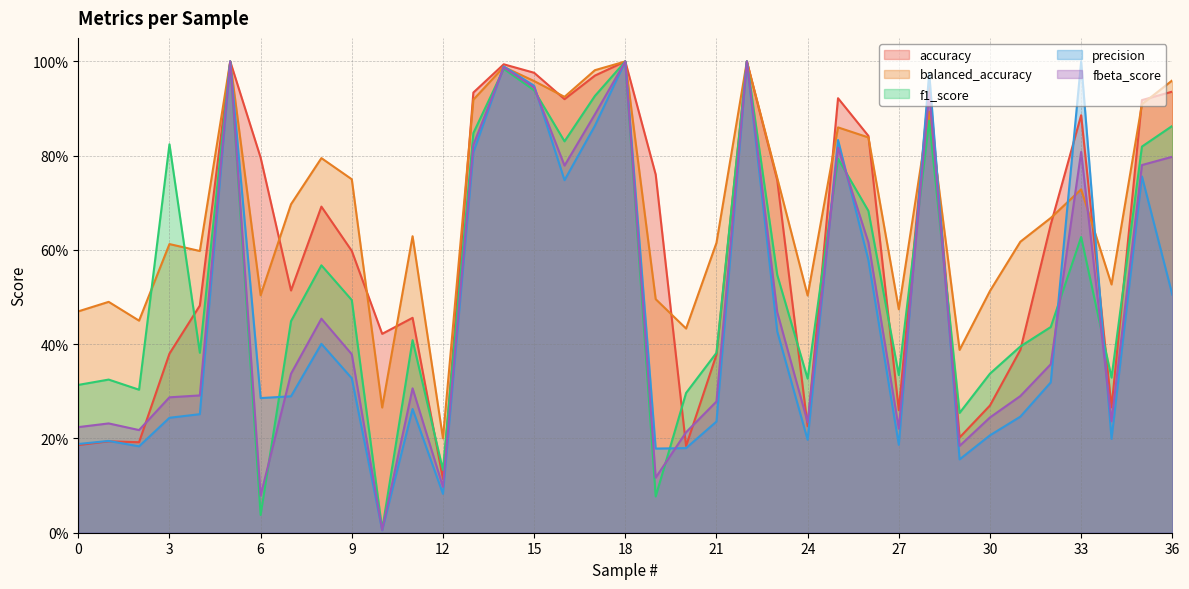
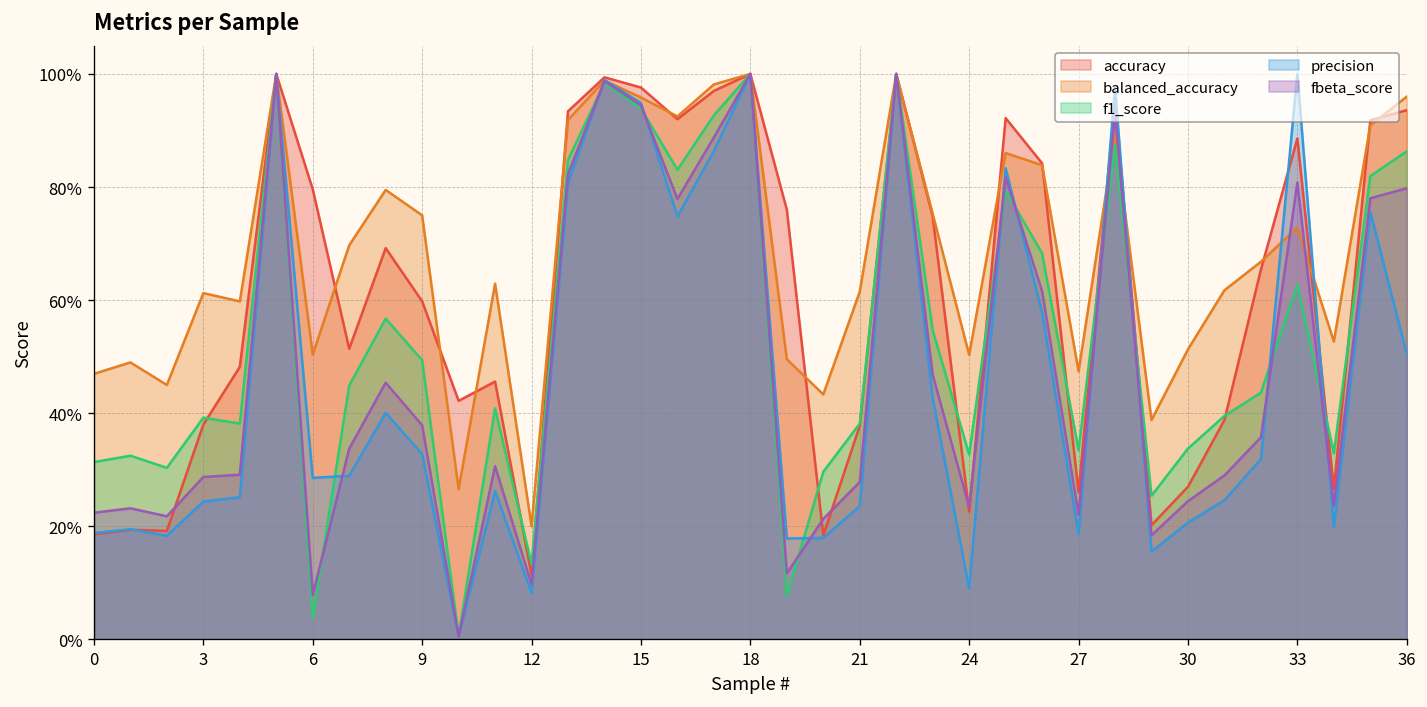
f1_score, 3: 82% -> 39%
precision, 24: 20% -> 9%
